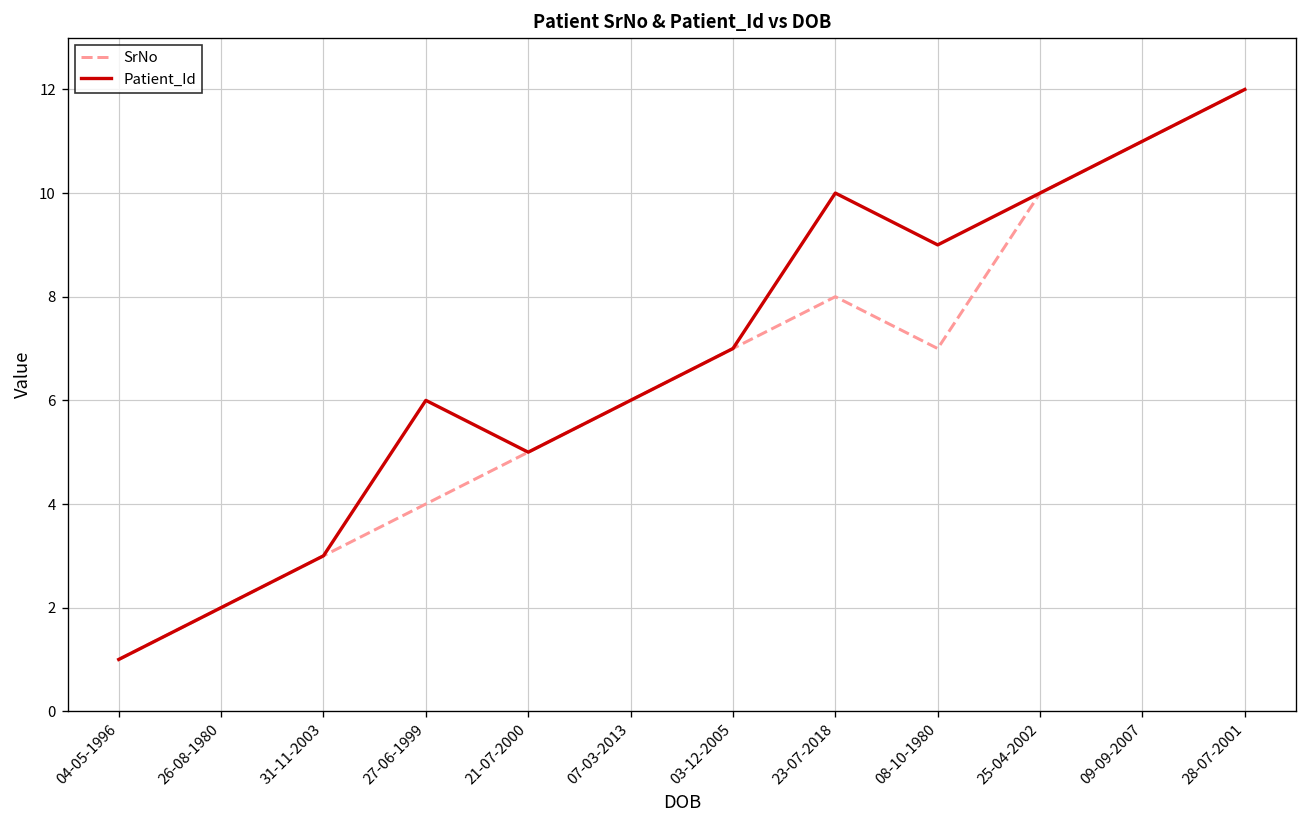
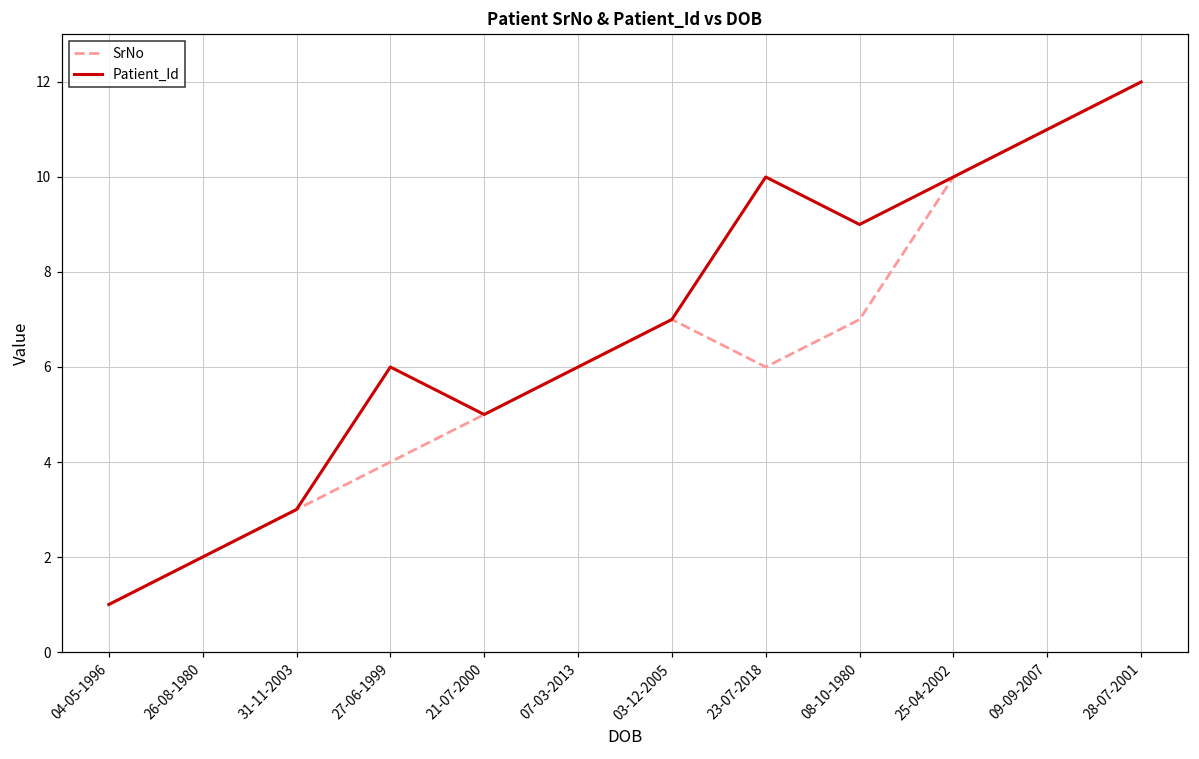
SrNo, 23-07-2018: 8 -> 6
